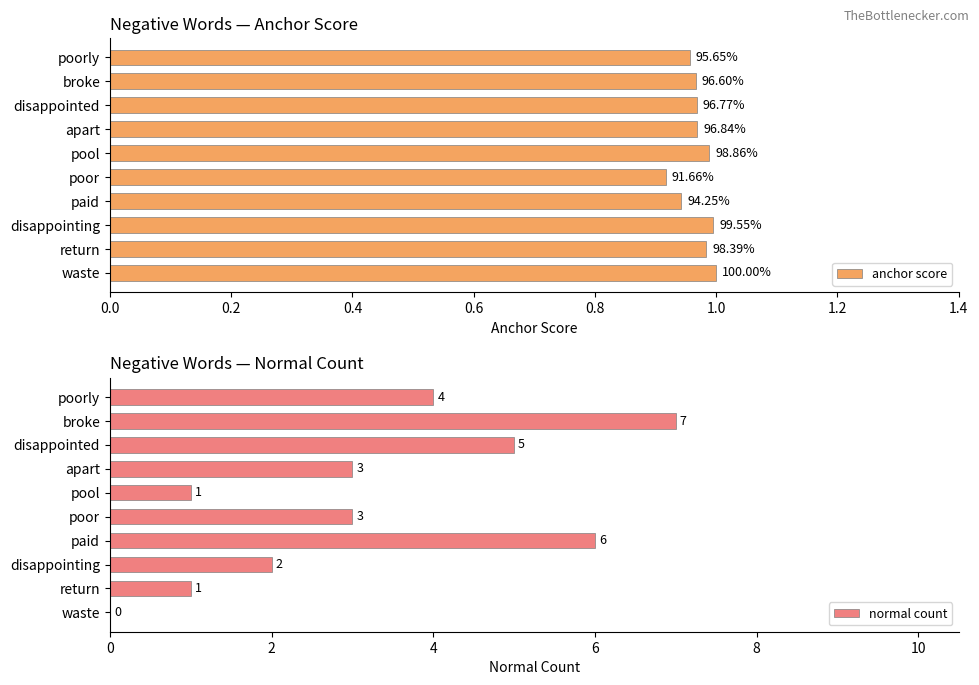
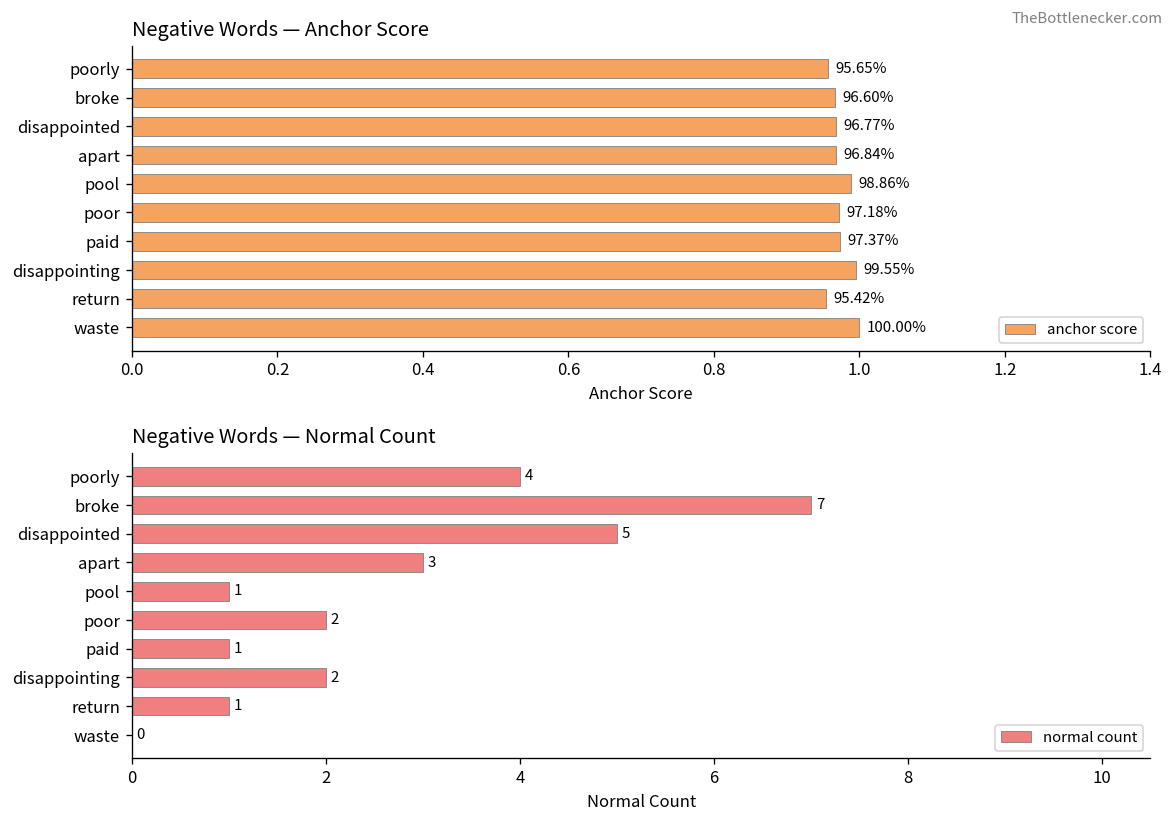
Negative Words — Anchor Score, poor: 91.66% -> 97.18%
Negative Words — Anchor Score, paid: 94.25% -> 97.37%
Negative Words — Anchor Score, return: 98.39% -> 95.42%
Negative Words — Normal Count, poor: 3 -> 2
Negative Words — Normal Count, paid: 6 -> 1
